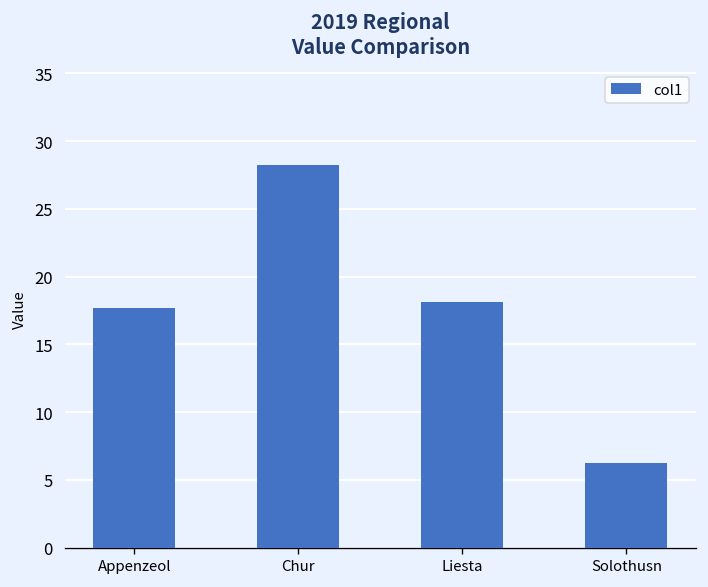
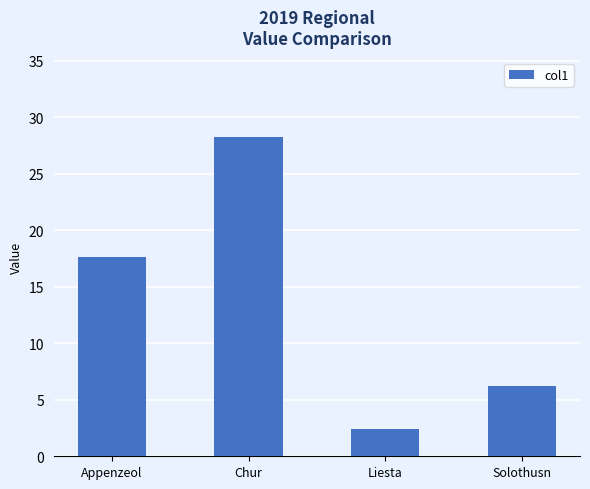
Liesta: 18.2 -> 2.5
